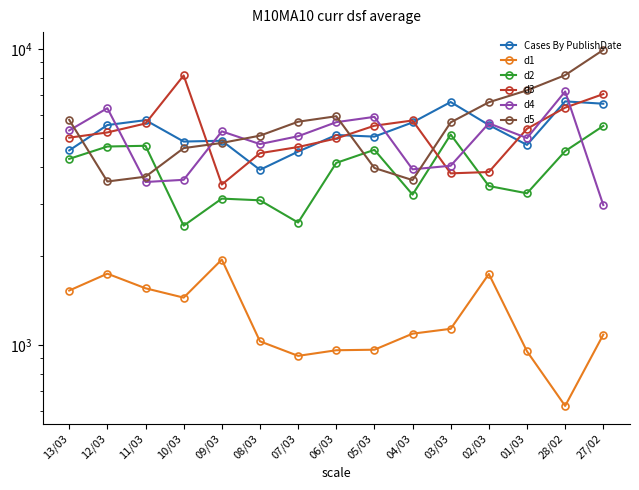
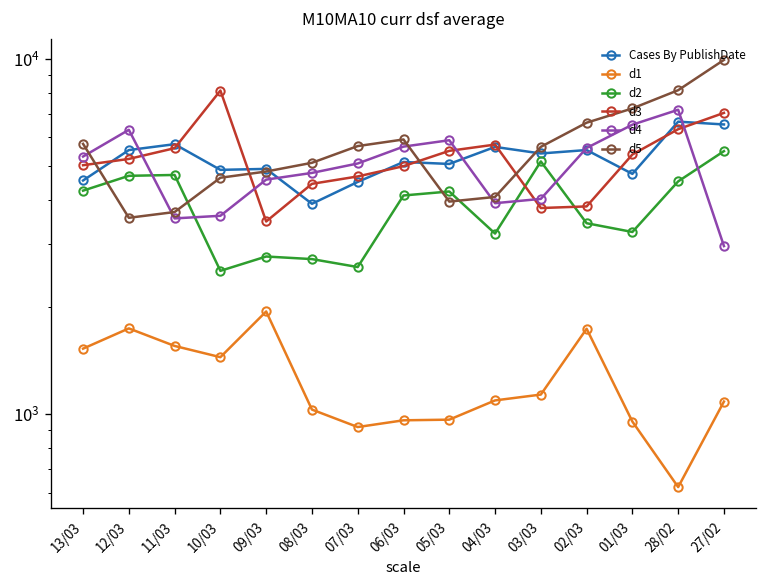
d2, 09/03: 3100 -> 2800
d4, 09/03: 5300 -> 4600
d2, 08/03: 3100 -> 2700
d2, 05/03: 4600 -> 4200
d5, 04/03: 3600 -> 4100
Cases By PublishDate, 03/03: 6600 -> 5400
d4, 01/03: 5000 -> 6500
